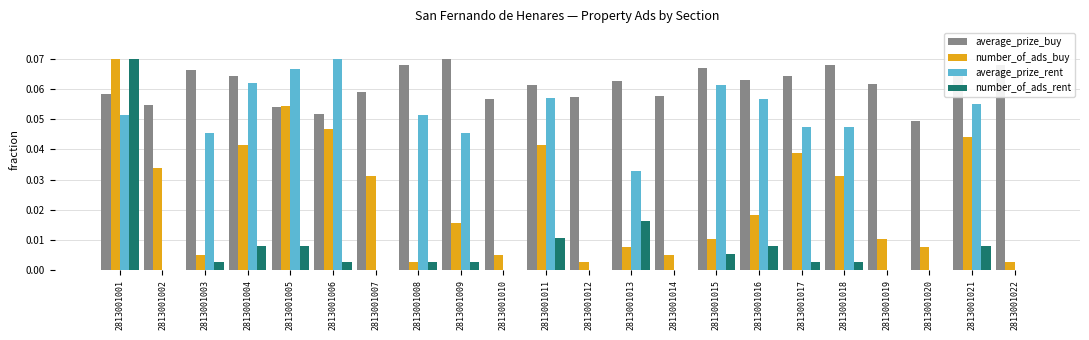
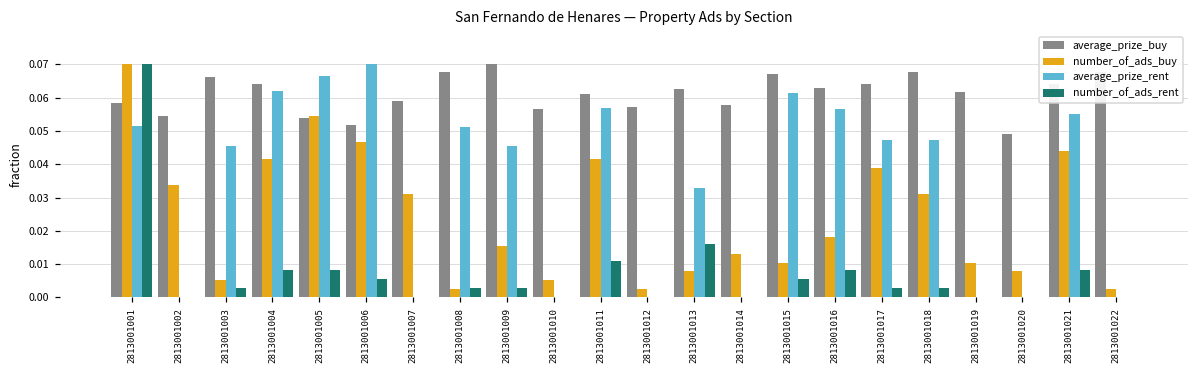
number_of_ads_rent, 2813001006: 0.003 -> 0.005
number_of_ads_buy, 2813001014: 0.005 -> 0.013
